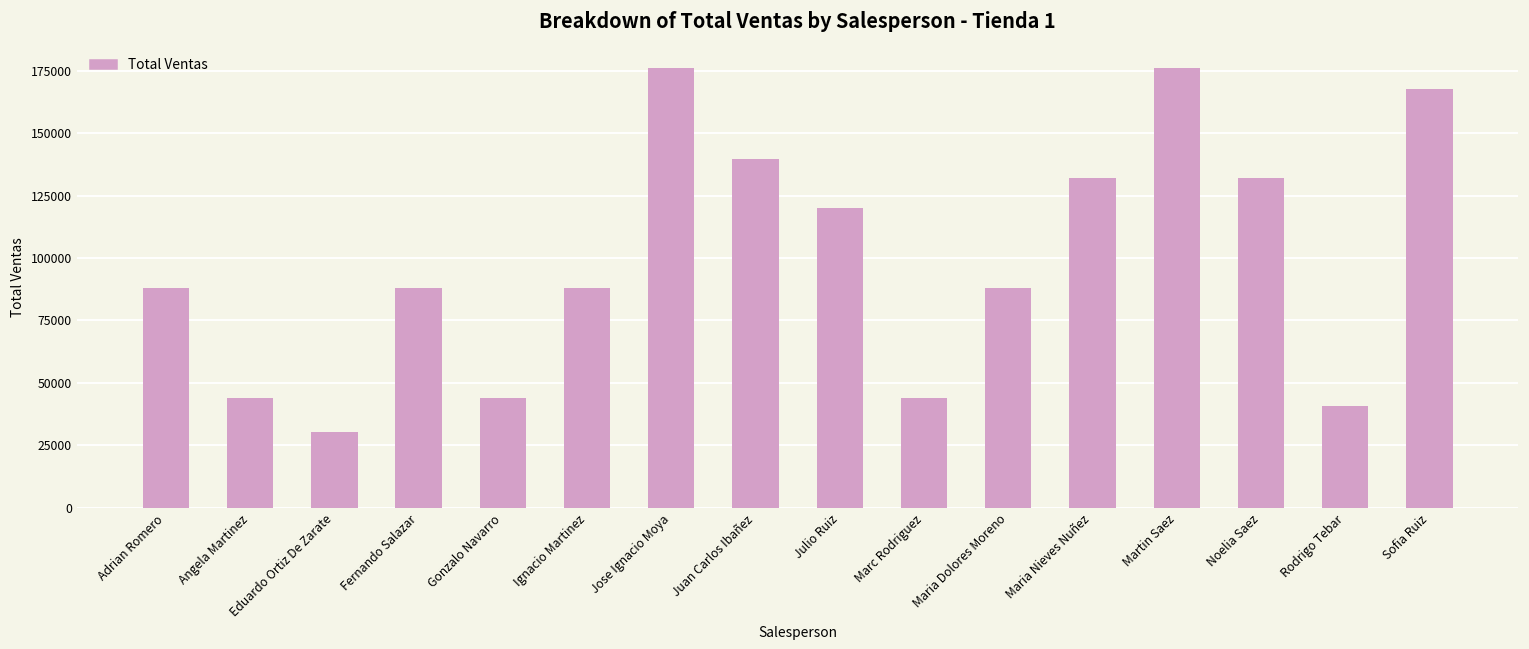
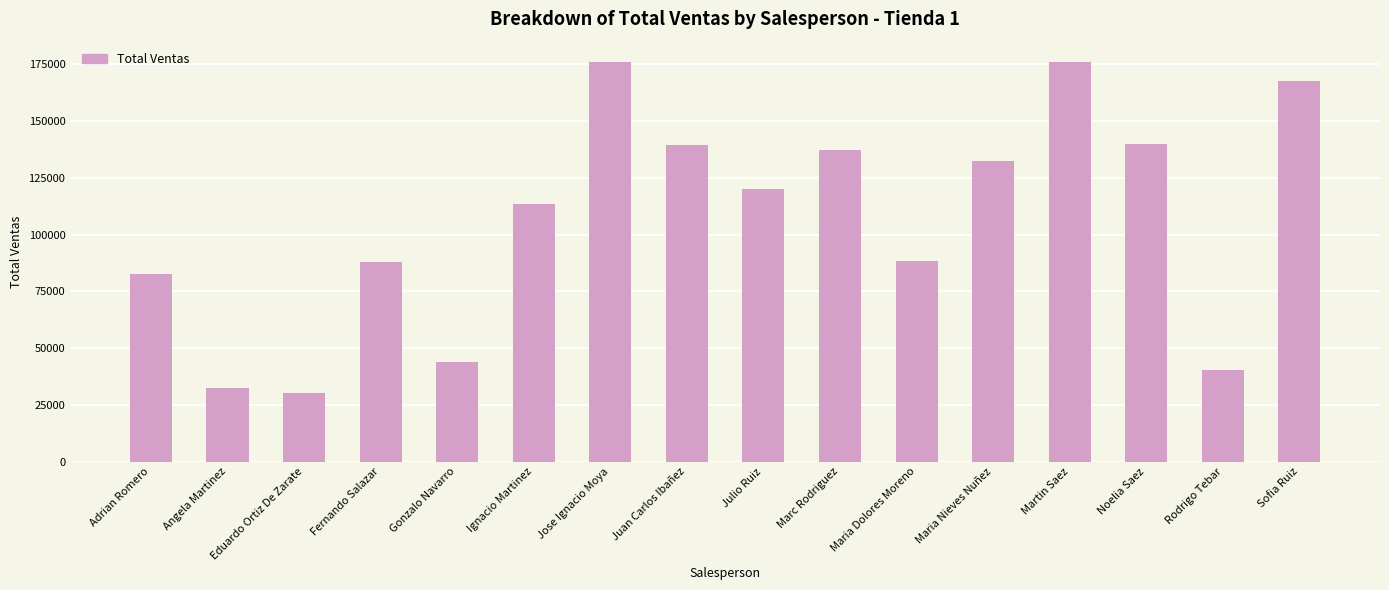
Adrian Romero: 88000 -> 83000
Angela Martinez: 44000 -> 32000
Ignacio Martinez: 88000 -> 114000
Marc Rodriguez: 44000 -> 137000
Noelia Saez: 132000 -> 140000
